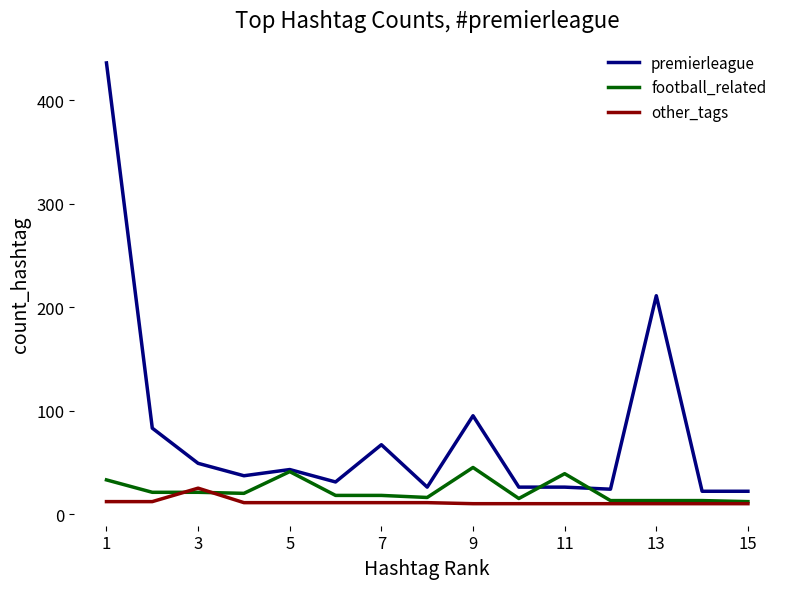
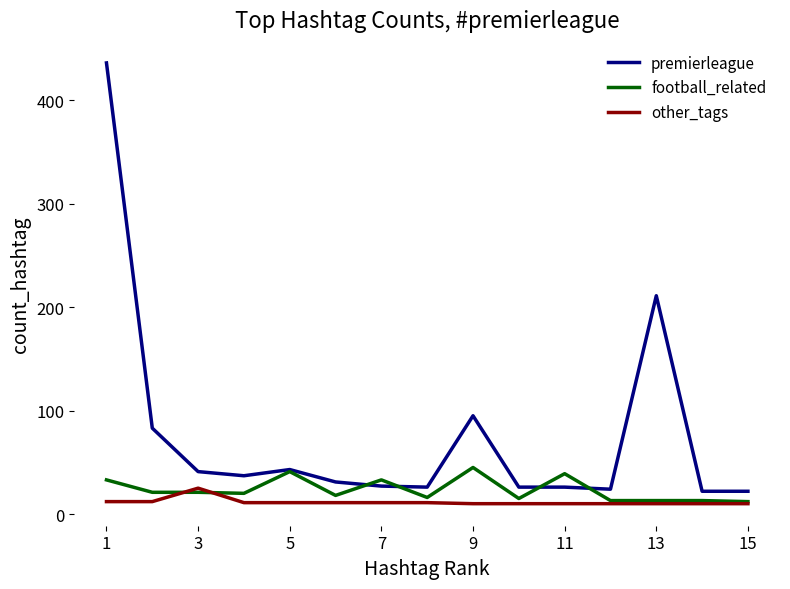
premierleague, 3: 49 -> 41
premierleague, 7: 67 -> 27
football_related, 7: 18 -> 33
